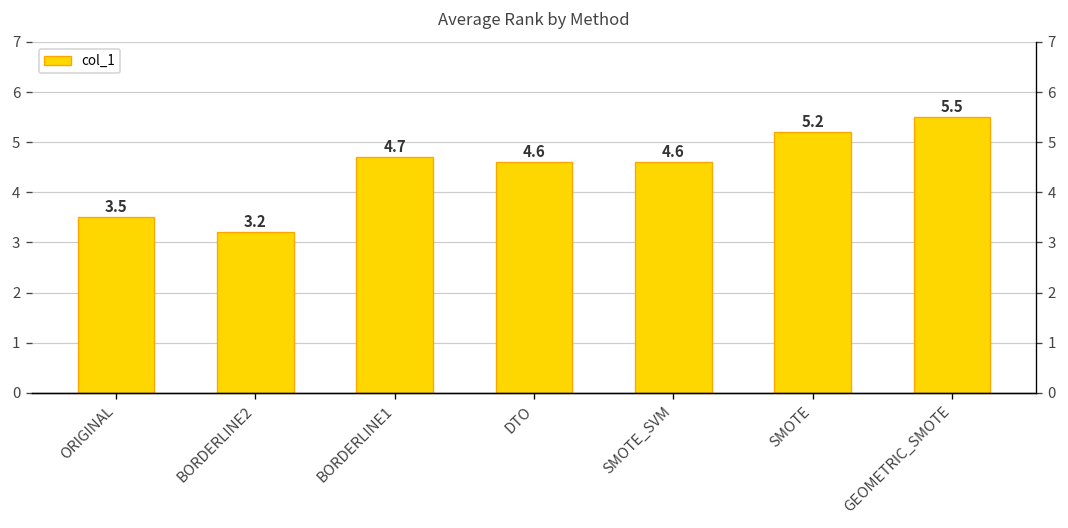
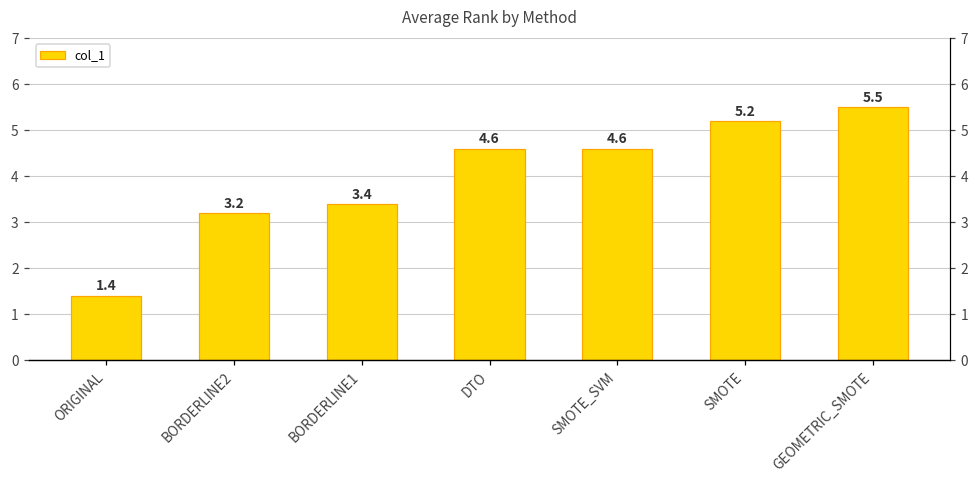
ORIGINAL: 3.5 -> 1.4
BORDERLINE1: 4.7 -> 3.4
